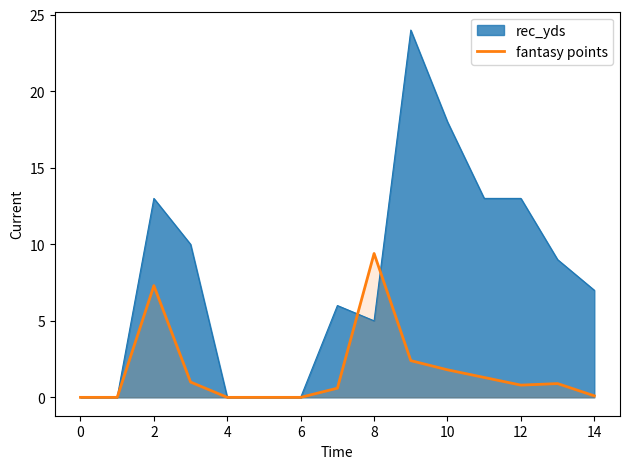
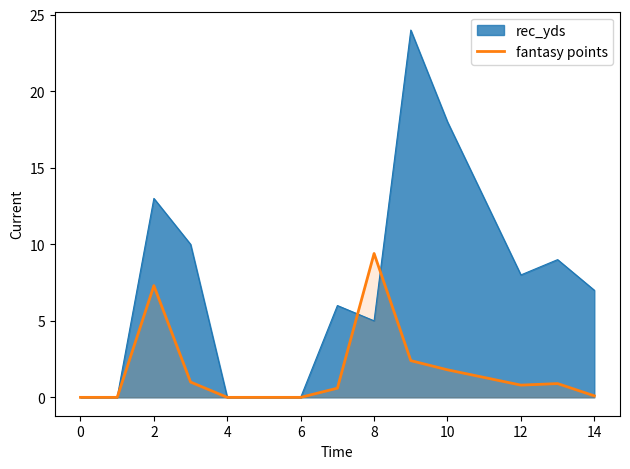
rec_yds, 12: 13 -> 8
